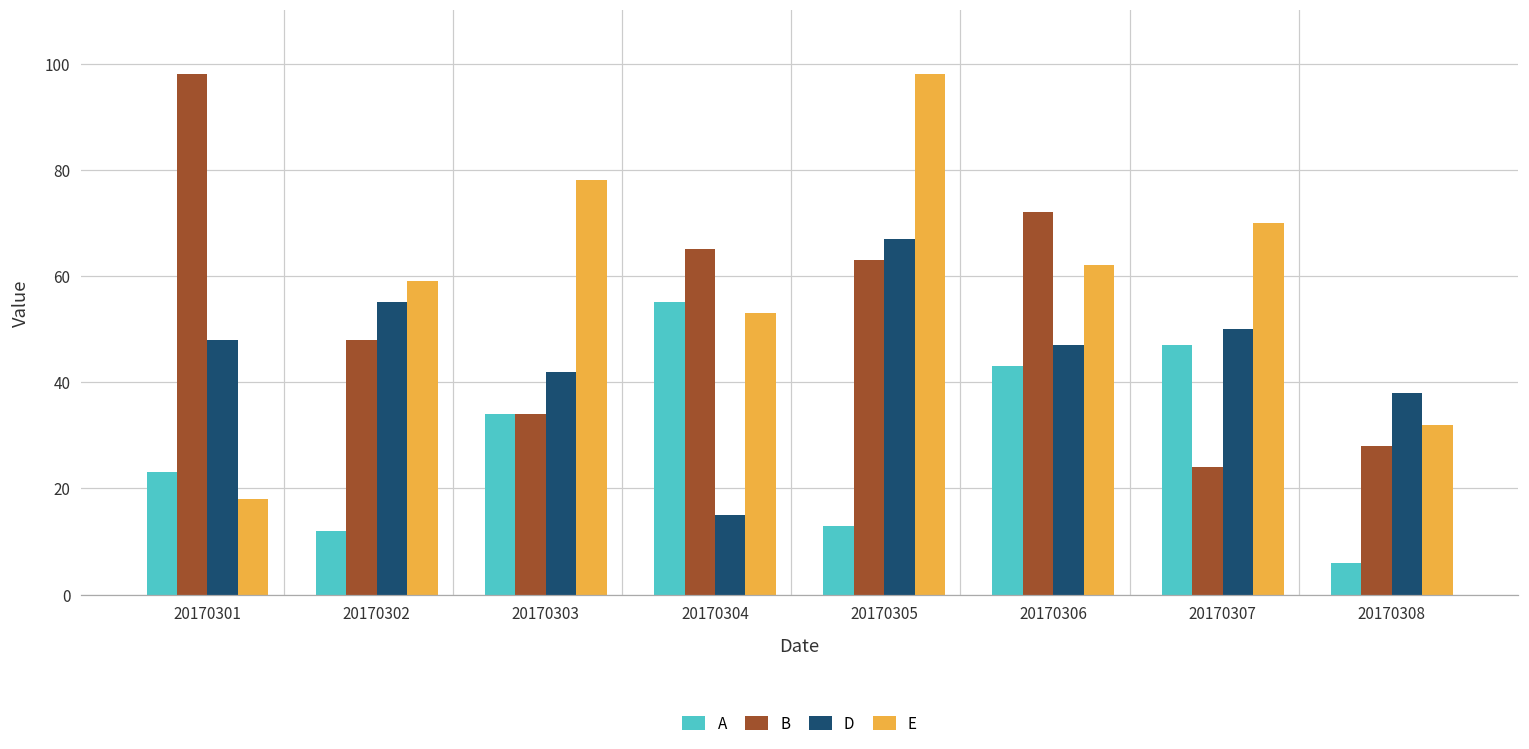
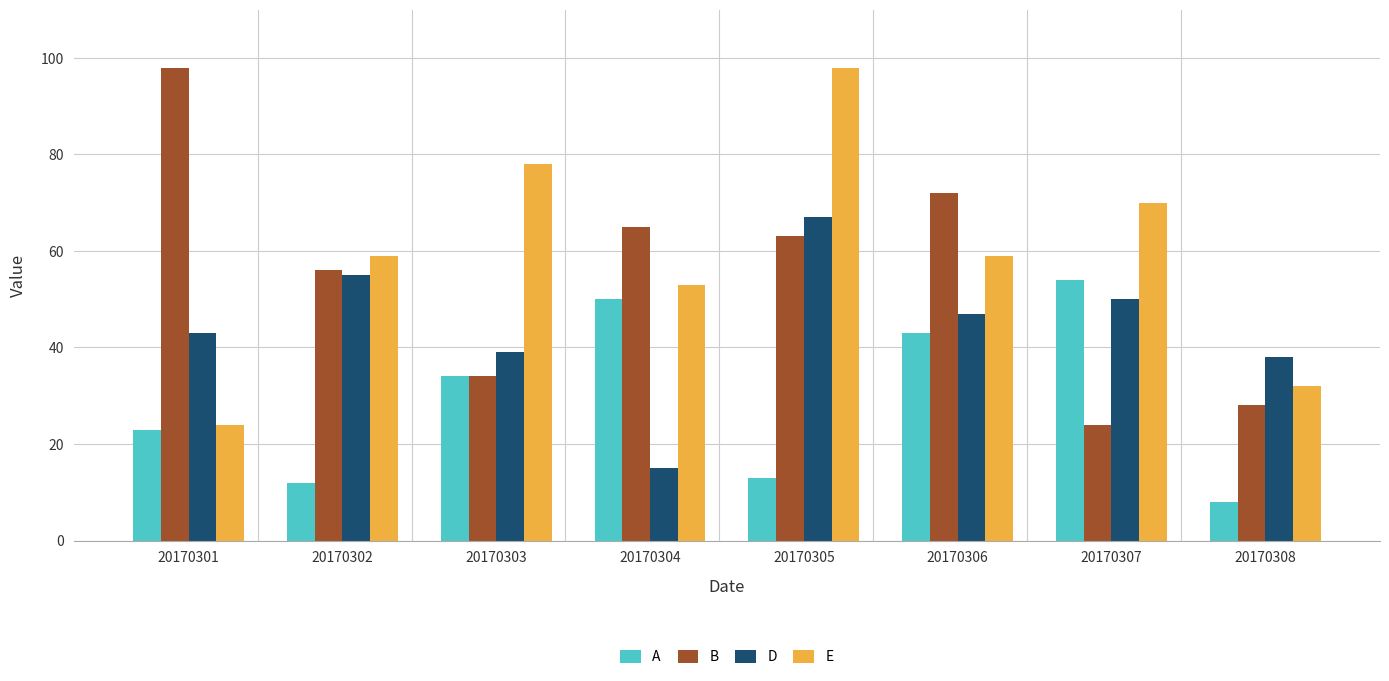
D, 20170301: 48 -> 43
E, 20170301: 18 -> 24
B, 20170302: 48 -> 56
D, 20170303: 42 -> 39
A, 20170304: 55 -> 50
E, 20170306: 62 -> 59
A, 20170307: 47 -> 54
A, 20170308: 6 -> 8
